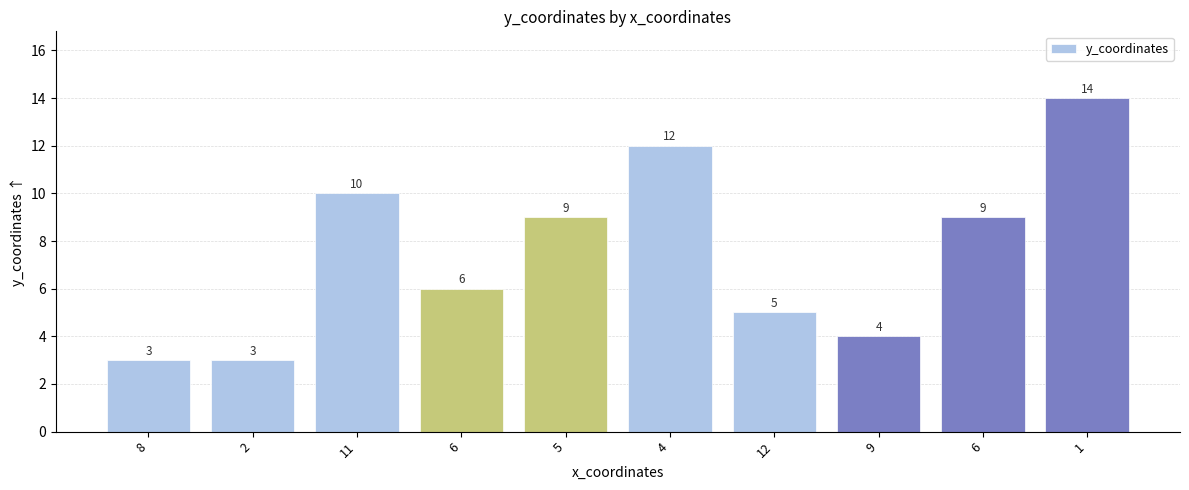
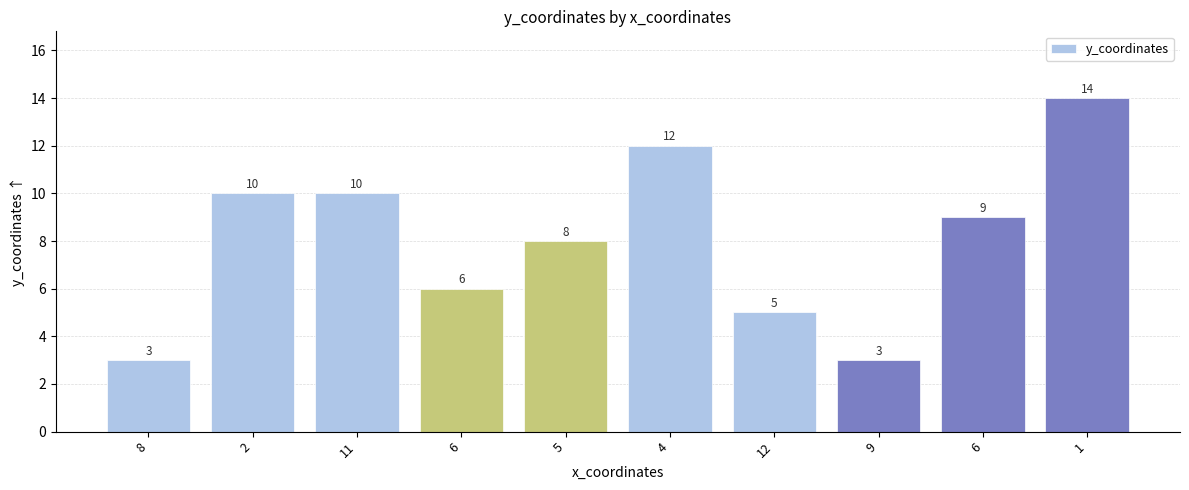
2: 3 -> 10
5: 9 -> 8
9: 4 -> 3
